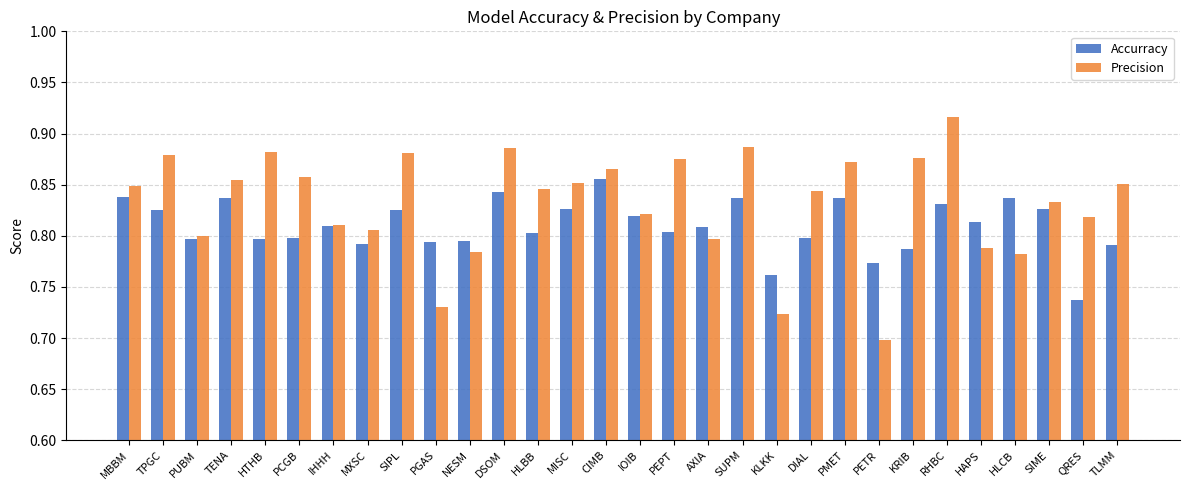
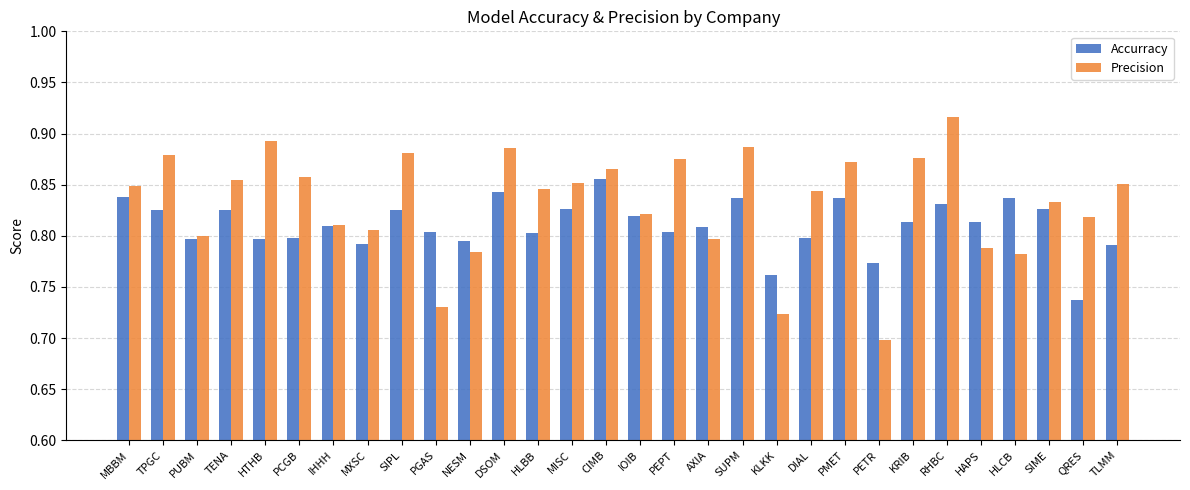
Accurracy, TENA: 0.837 -> 0.825
Precision, HTHB: 0.882 -> 0.892
Accurracy, PGAS: 0.794 -> 0.803
Accurracy, KRIB: 0.788 -> 0.814
